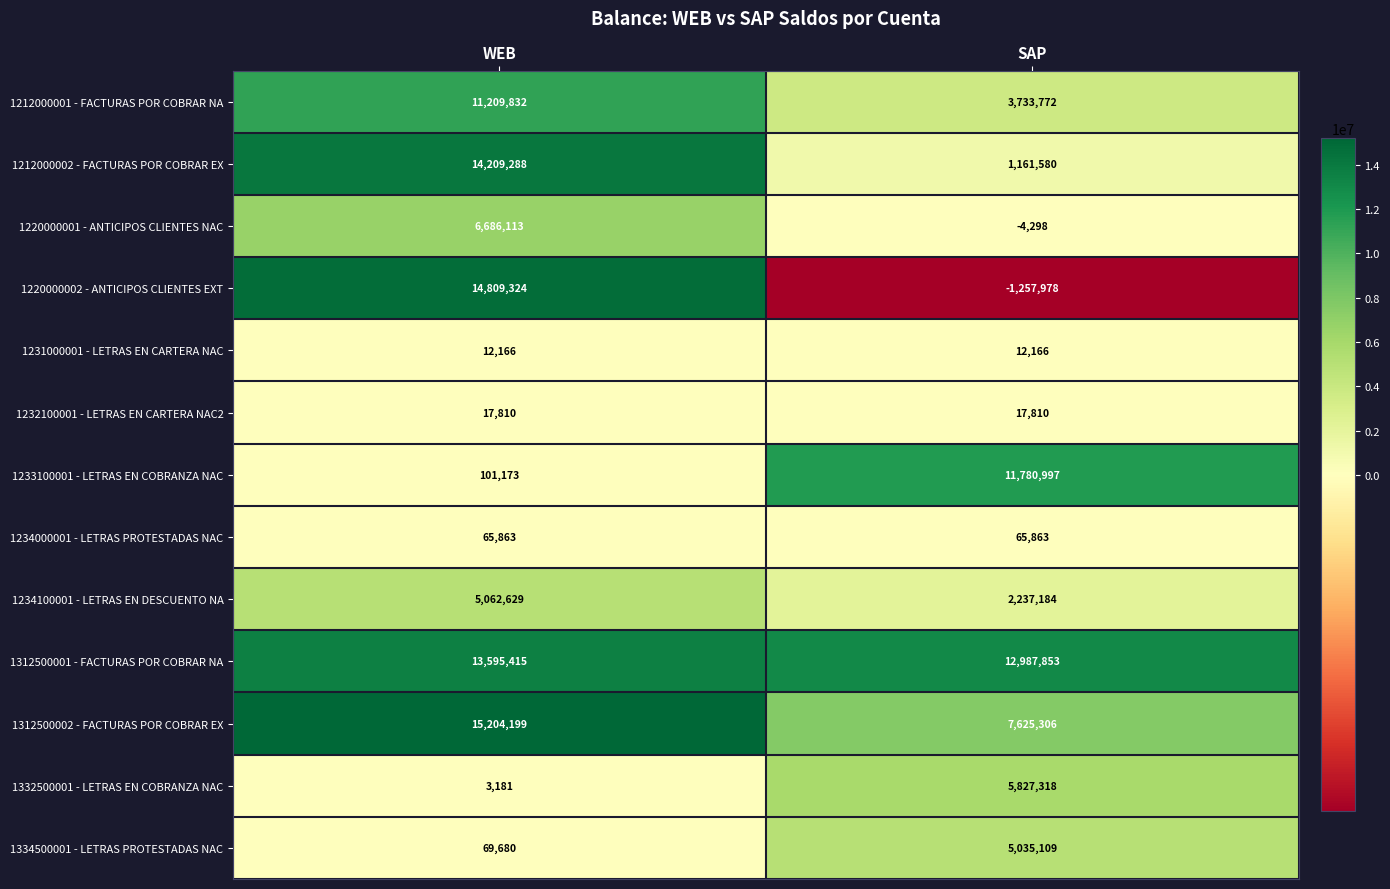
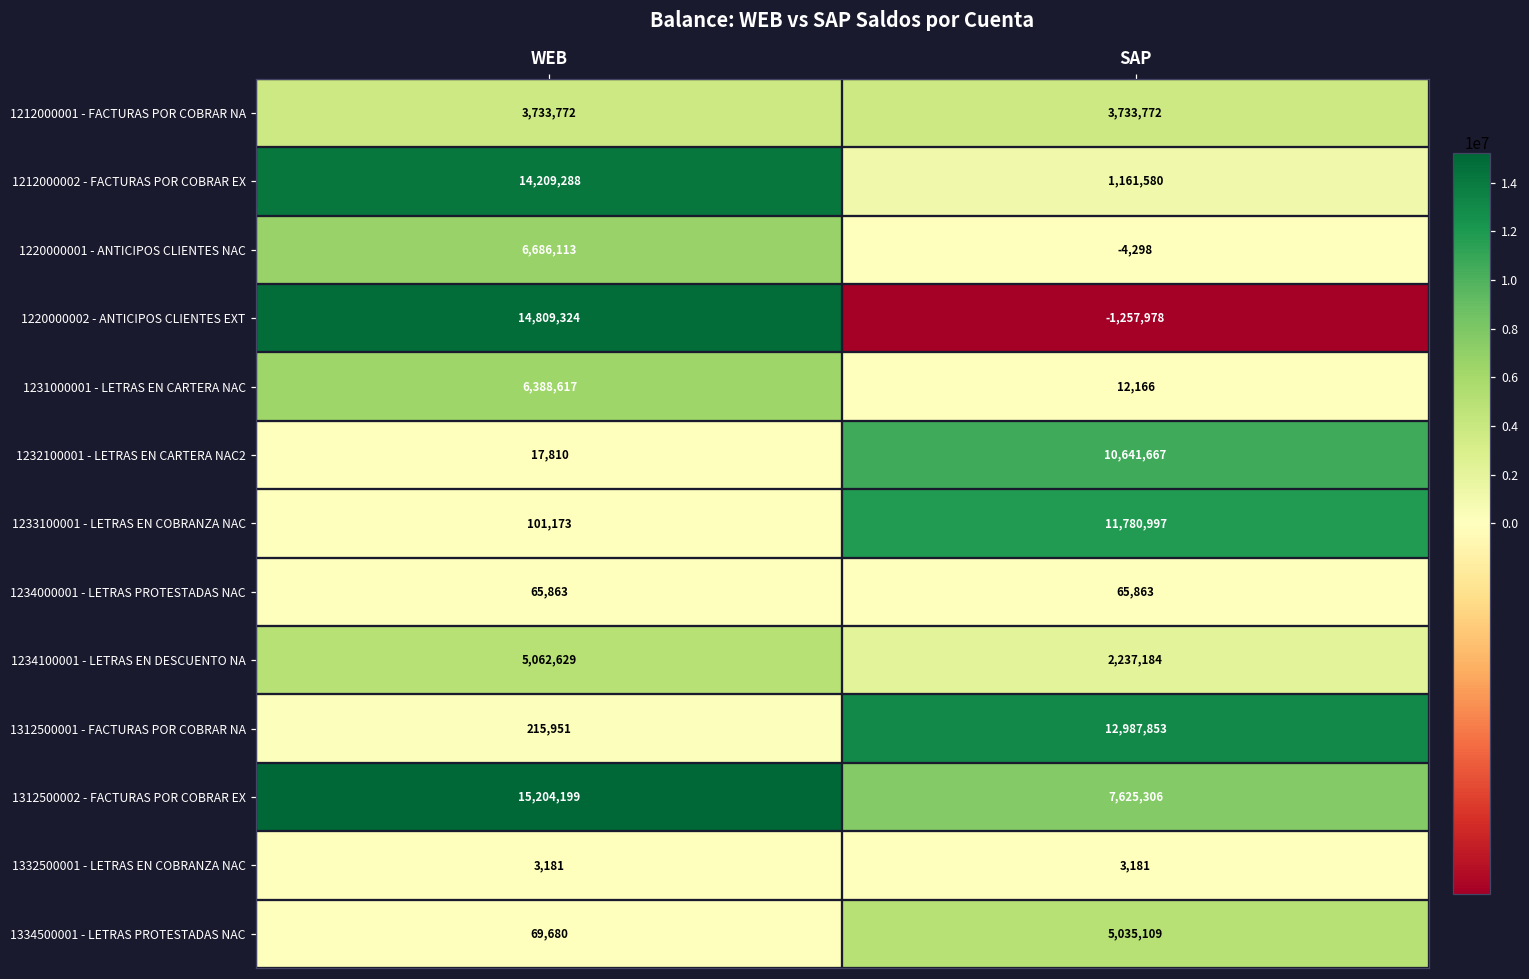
1212000001 - FACTURAS POR COBRAR NA, WEB: 11,209,832 -> 3,733,772
1231000001 - LETRAS EN CARTERA NAC, WEB: 12,166 -> 6,388,617
1232100001 - LETRAS EN CARTERA NAC2, SAP: 17,810 -> 10,641,667
1312500001 - FACTURAS POR COBRAR NA, WEB: 13,595,415 -> 215,951
1332500001 - LETRAS EN COBRANZA NAC, SAP: 5,827,318 -> 3,181
